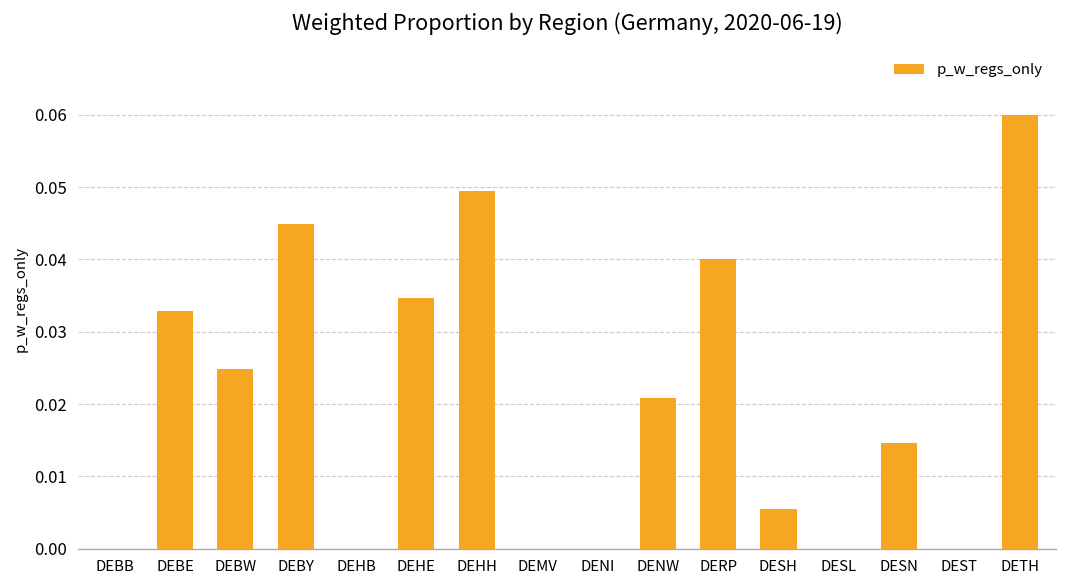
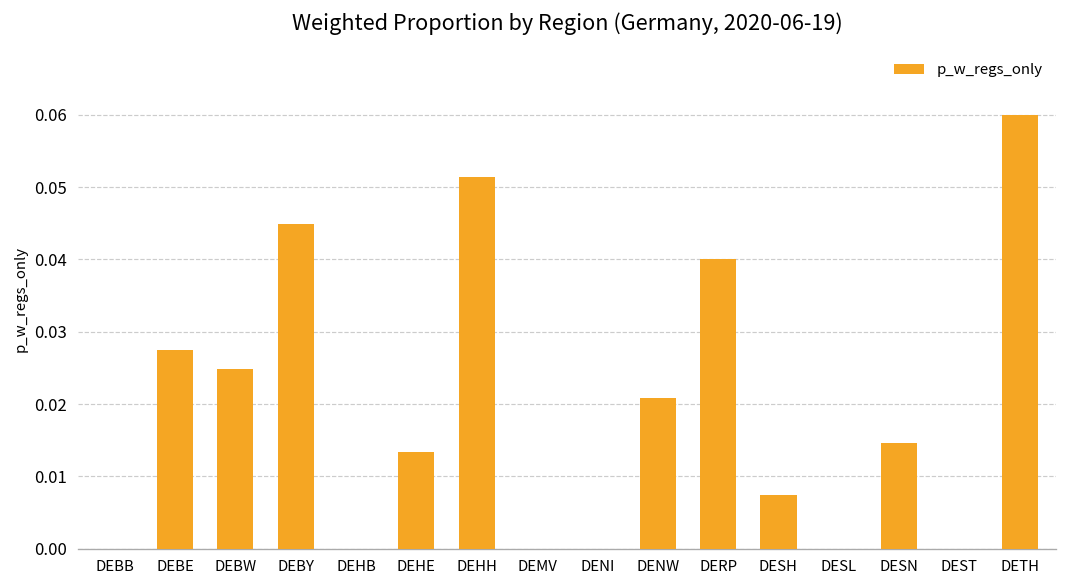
DEBE: 0.033 -> 0.027
DEHE: 0.035 -> 0.013
DEHH: 0.049 -> 0.051
DESH: 0.005 -> 0.007
